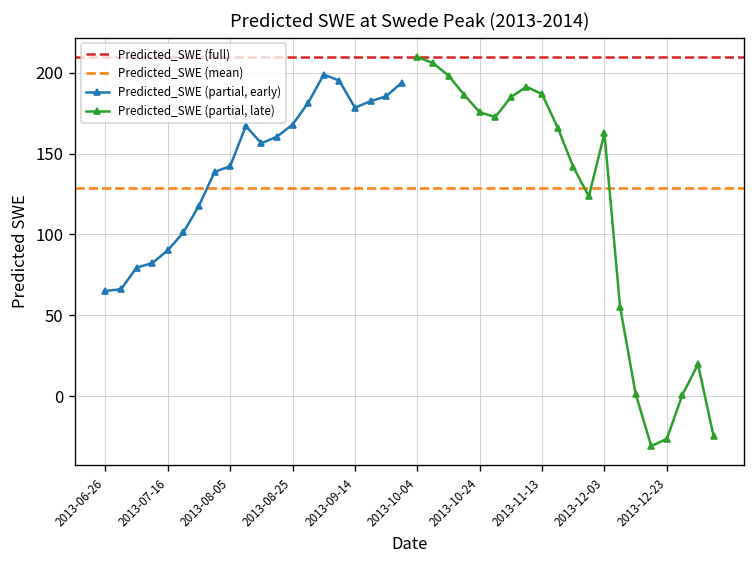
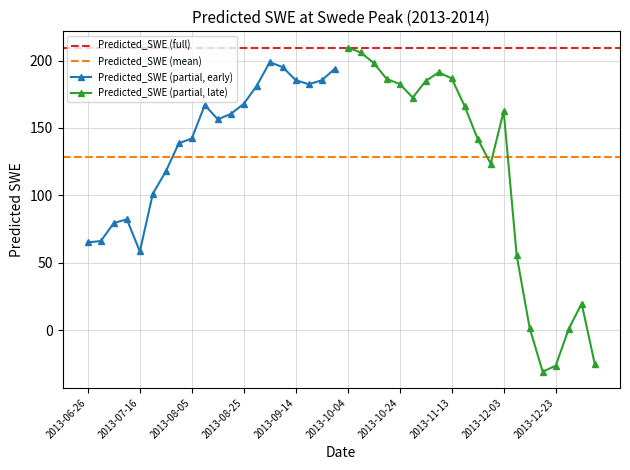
Predicted_SWE (partial, early), 2013-07-16: 90 -> 58
Predicted_SWE (partial, early), 2013-09-14: 178 -> 185
Predicted_SWE (partial, late), 2013-10-24: 176 -> 183
